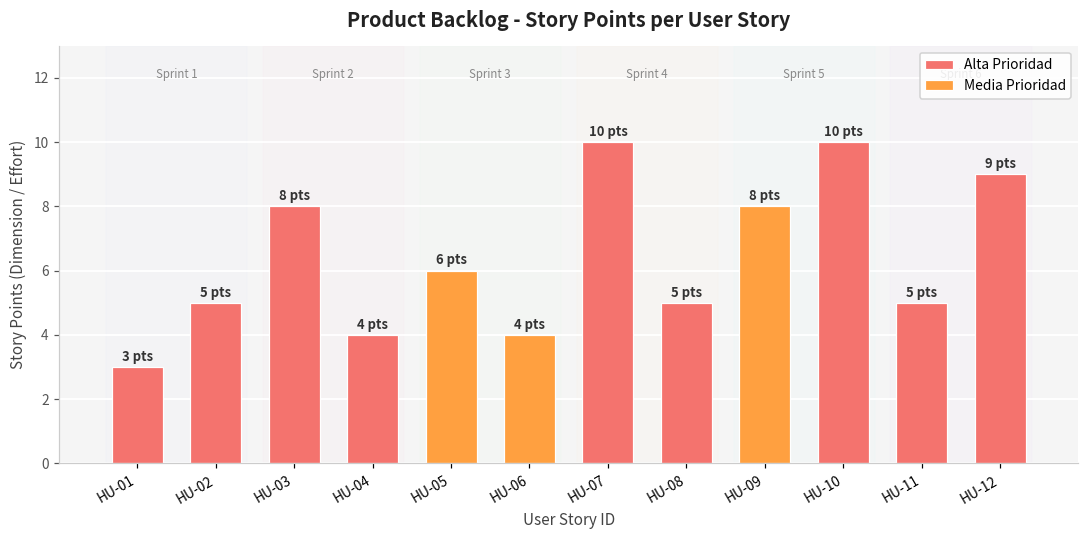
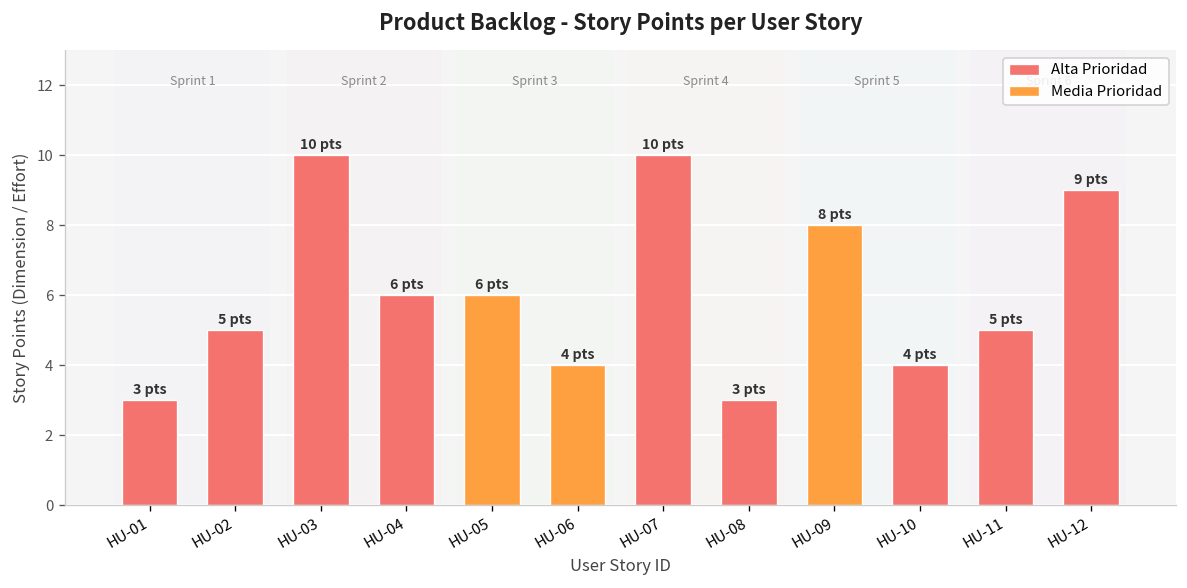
HU-03: 8 -> 10
HU-04: 4 -> 6
HU-08: 5 -> 3
HU-10: 10 -> 4
